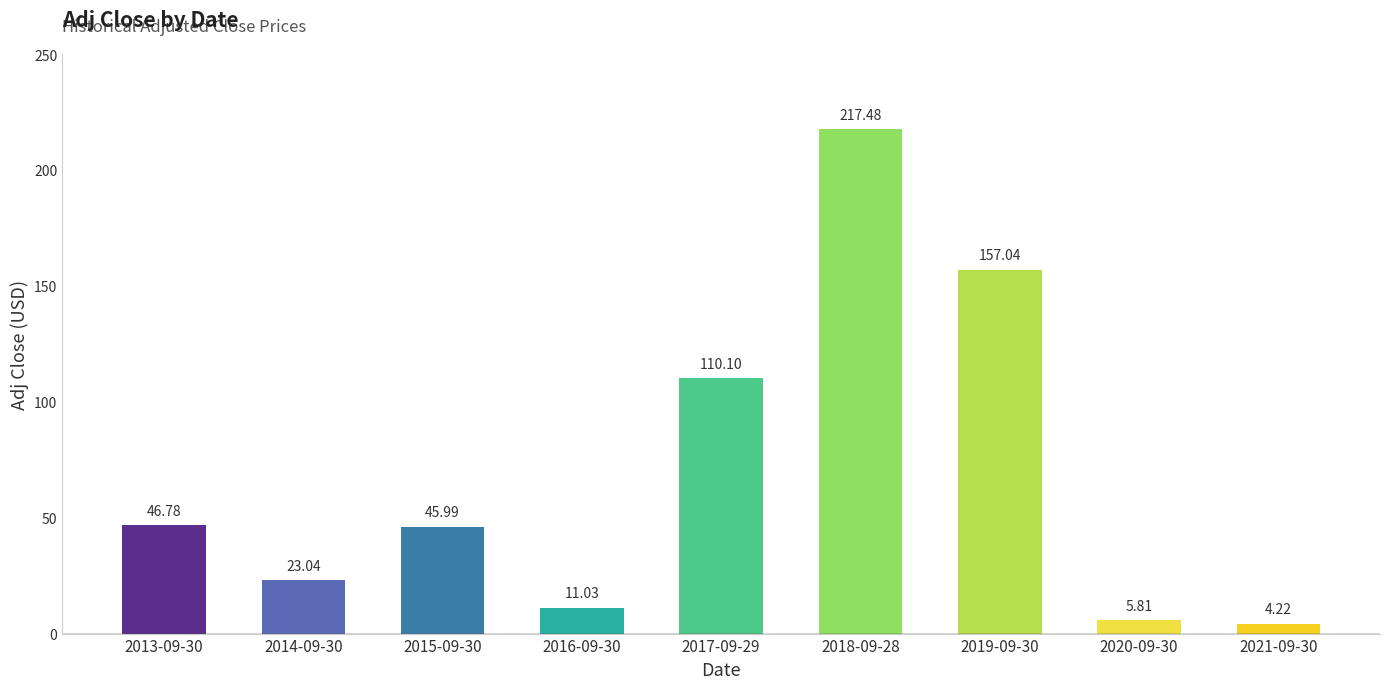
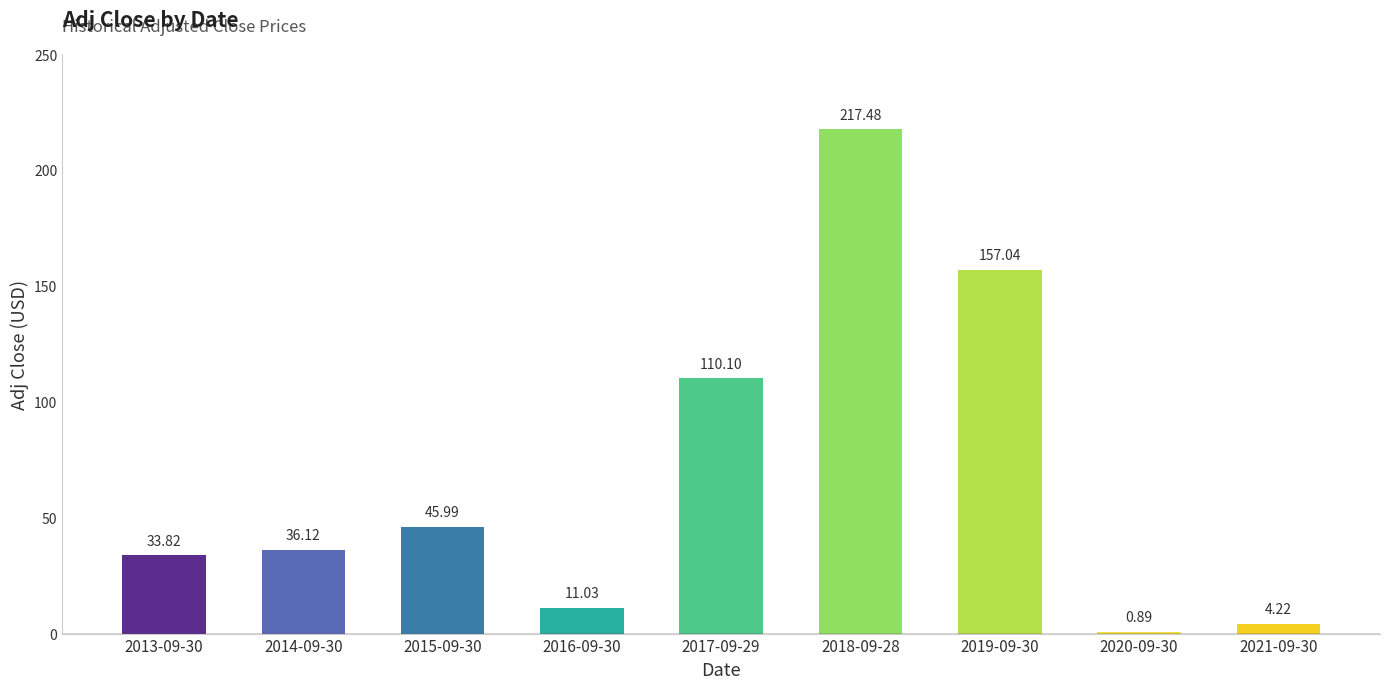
2013-09-30: 46.78 -> 33.82
2014-09-30: 23.04 -> 36.12
2020-09-30: 5.81 -> 0.89
